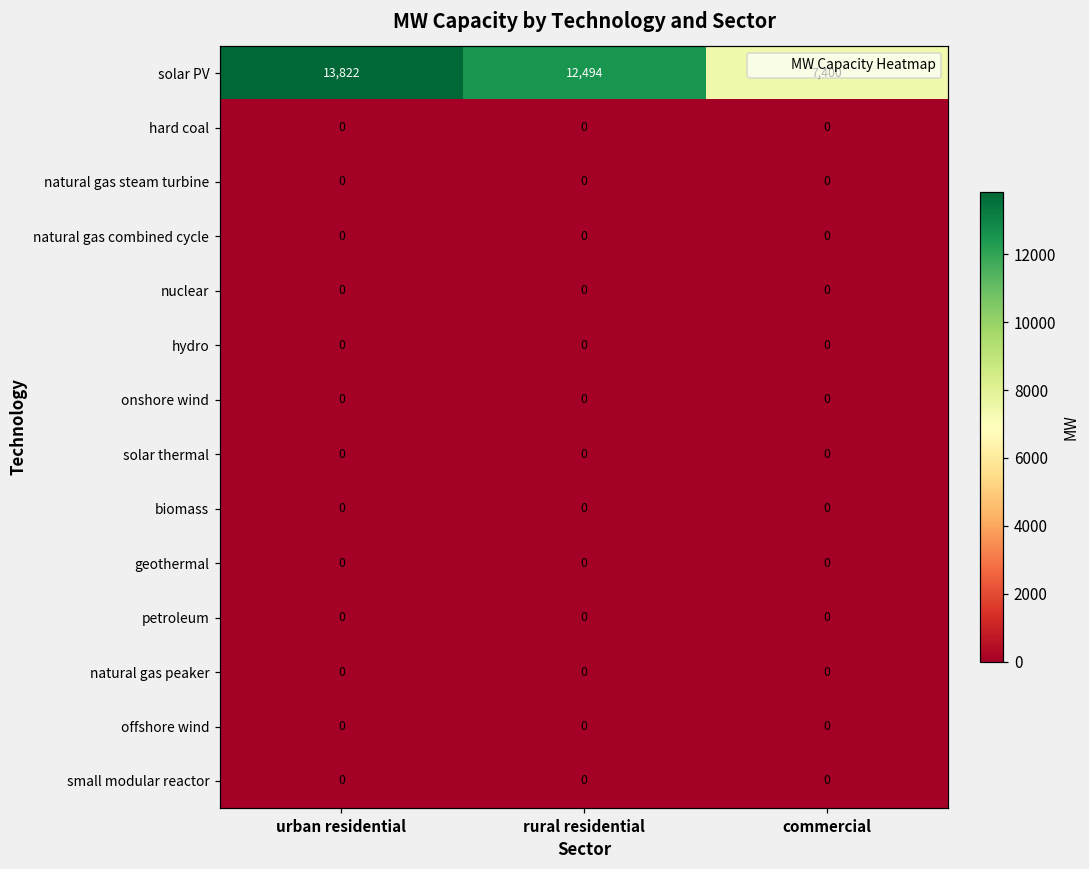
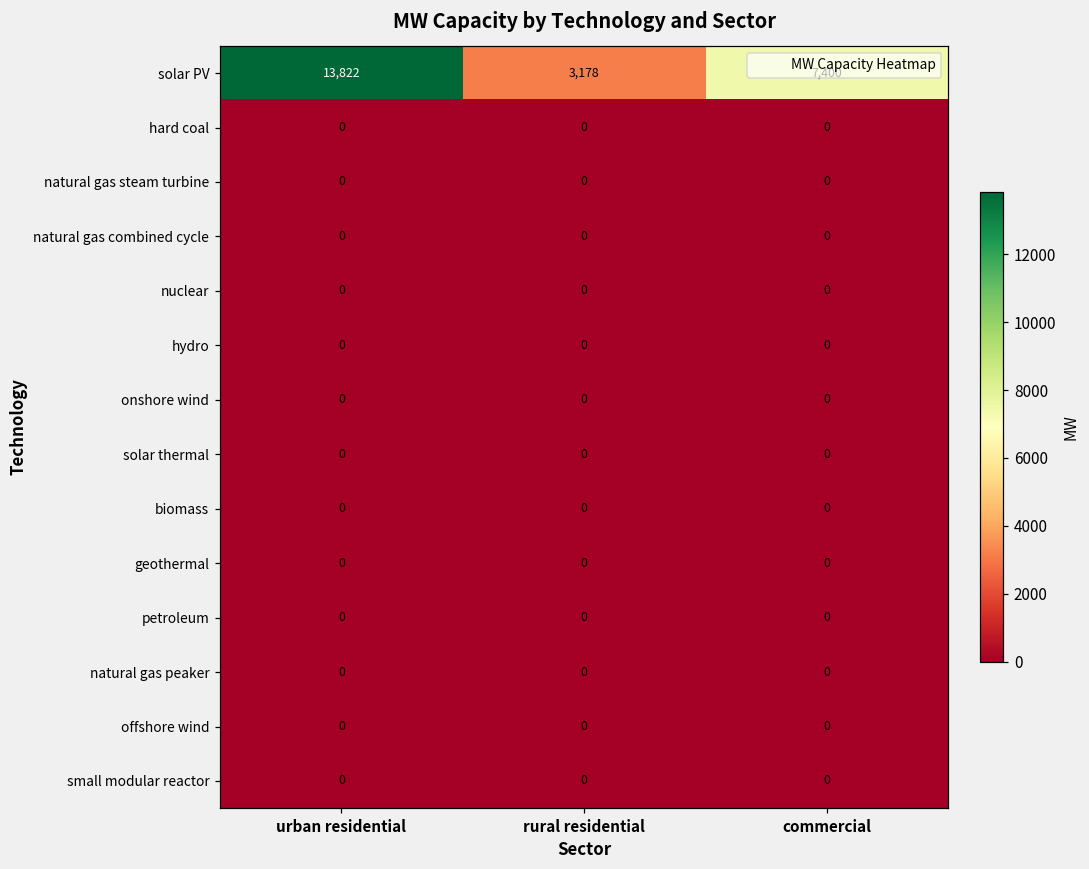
solar PV, rural residential: 12,494 -> 3,178
